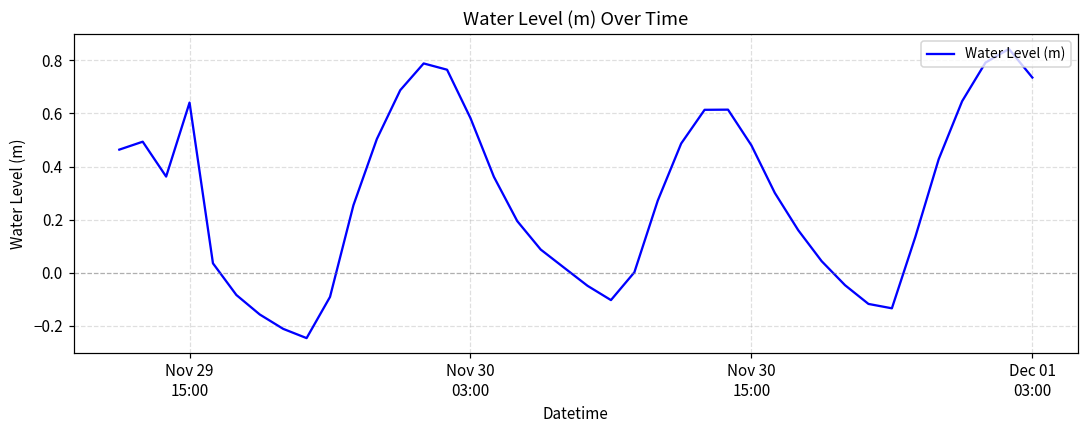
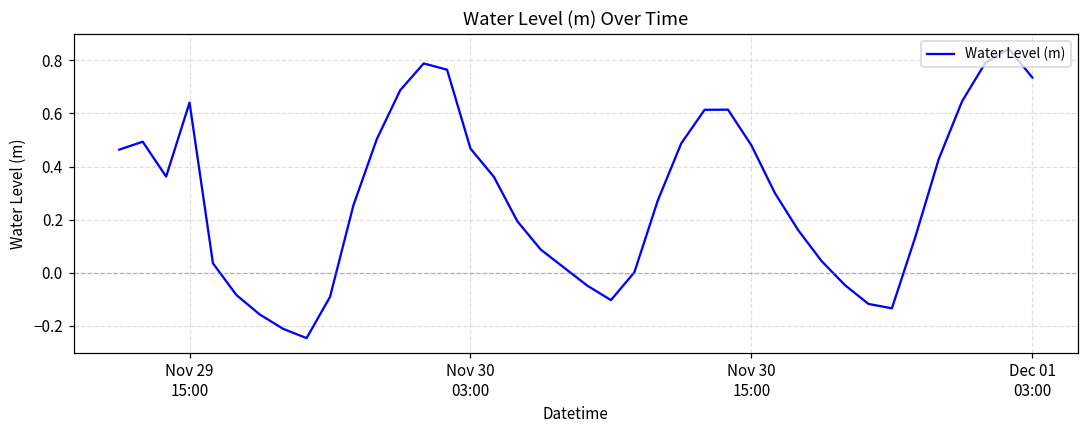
Nov 30 03:00: 0.58 -> 0.47
